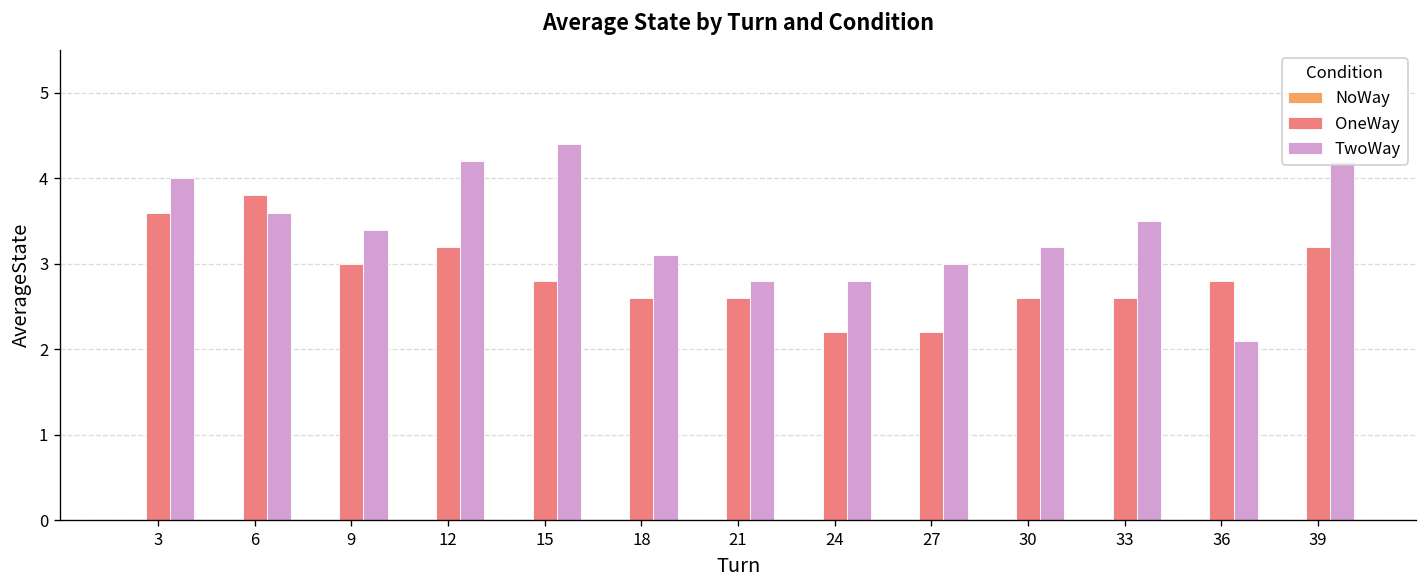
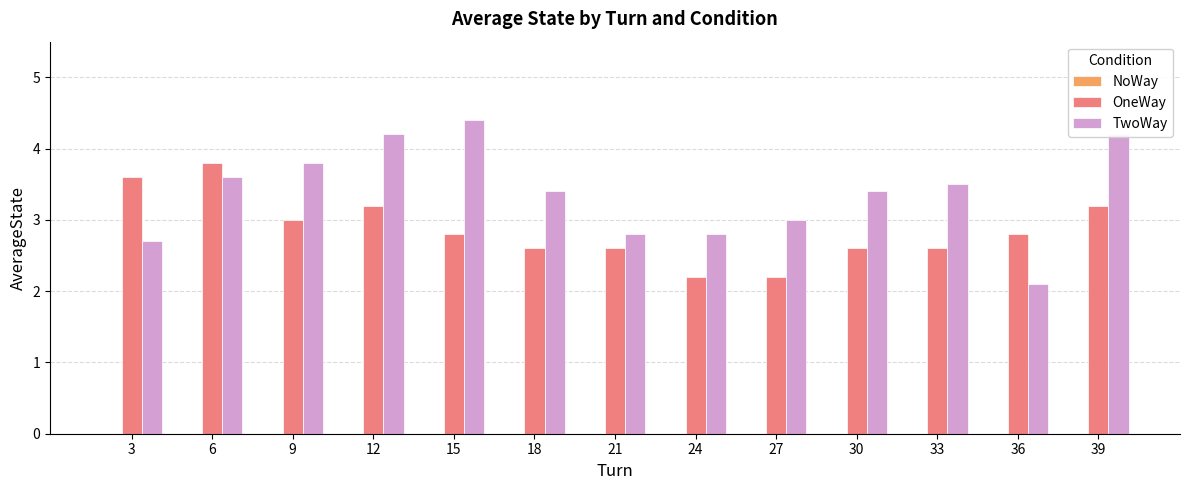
TwoWay, 3: 4.0 -> 2.7
TwoWay, 9: 3.4 -> 3.8
TwoWay, 18: 3.1 -> 3.4
TwoWay, 30: 3.2 -> 3.4
